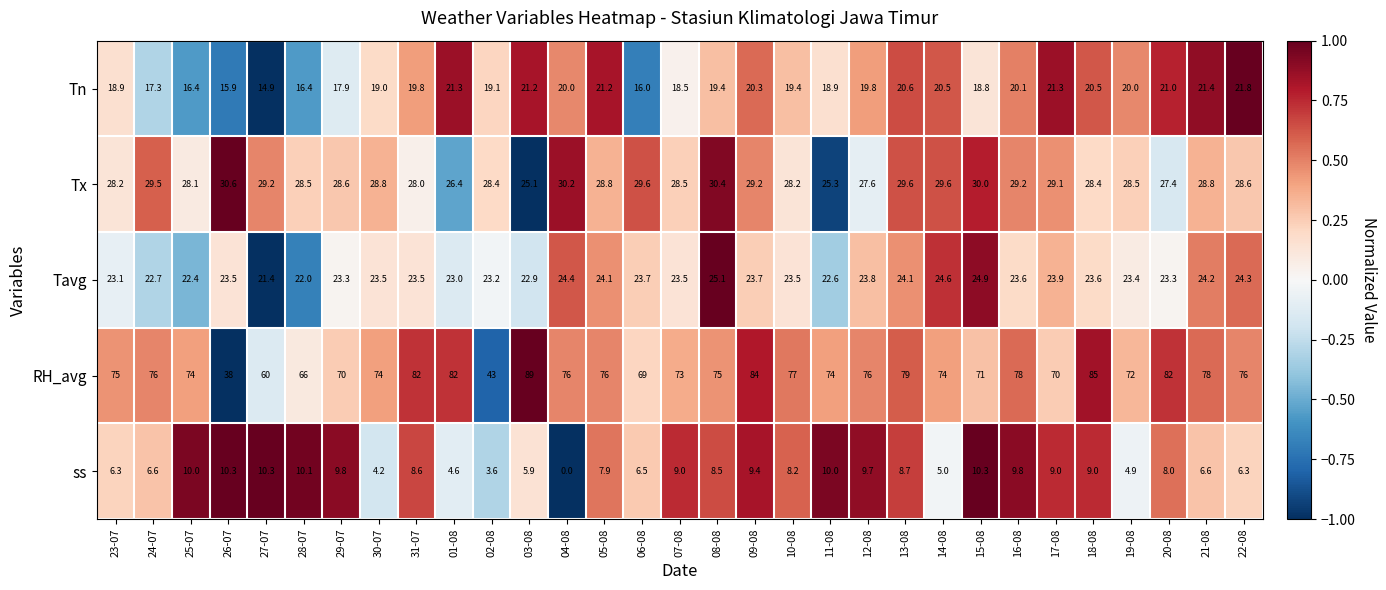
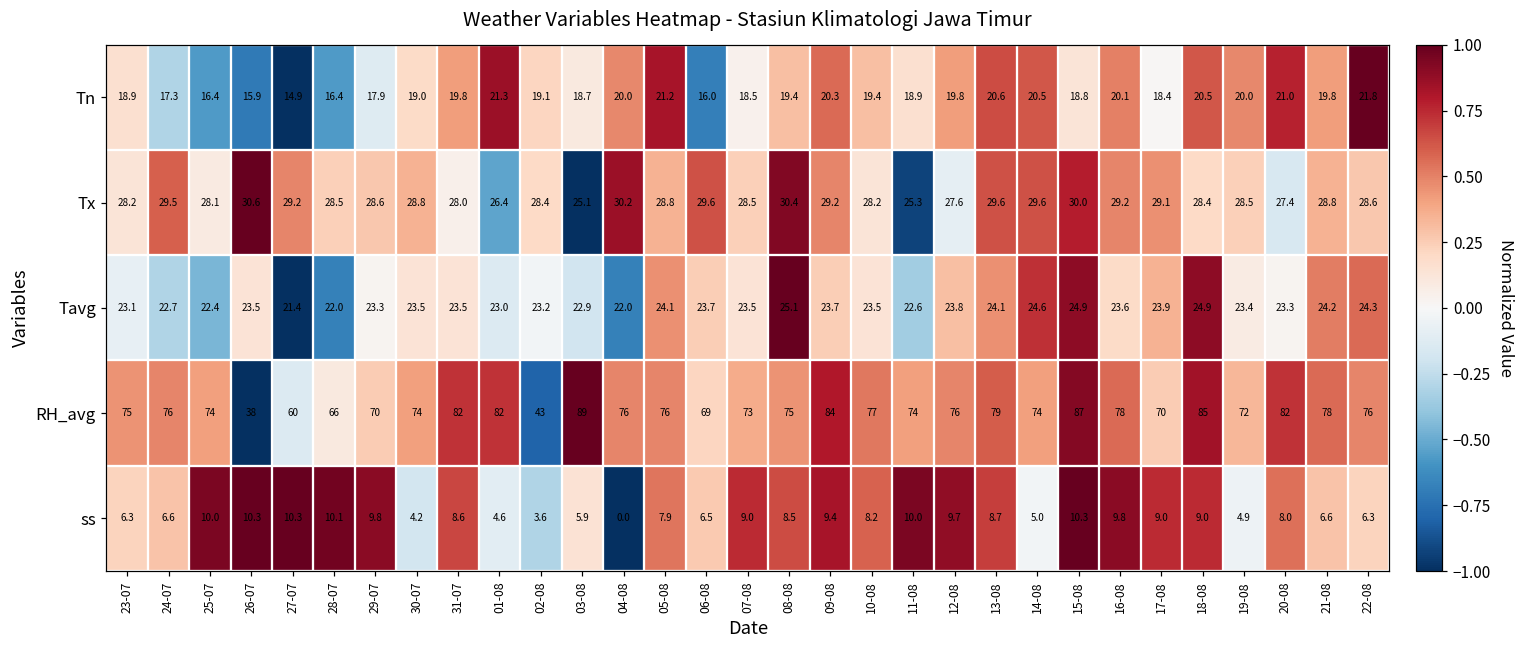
Tn, 03-08: 21.2 -> 18.7
Tn, 17-08: 21.3 -> 18.4
Tn, 21-08: 21.4 -> 19.8
Tavg, 04-08: 24.4 -> 22.0
Tavg, 18-08: 23.6 -> 24.9
RH_avg, 15-08: 71 -> 87
